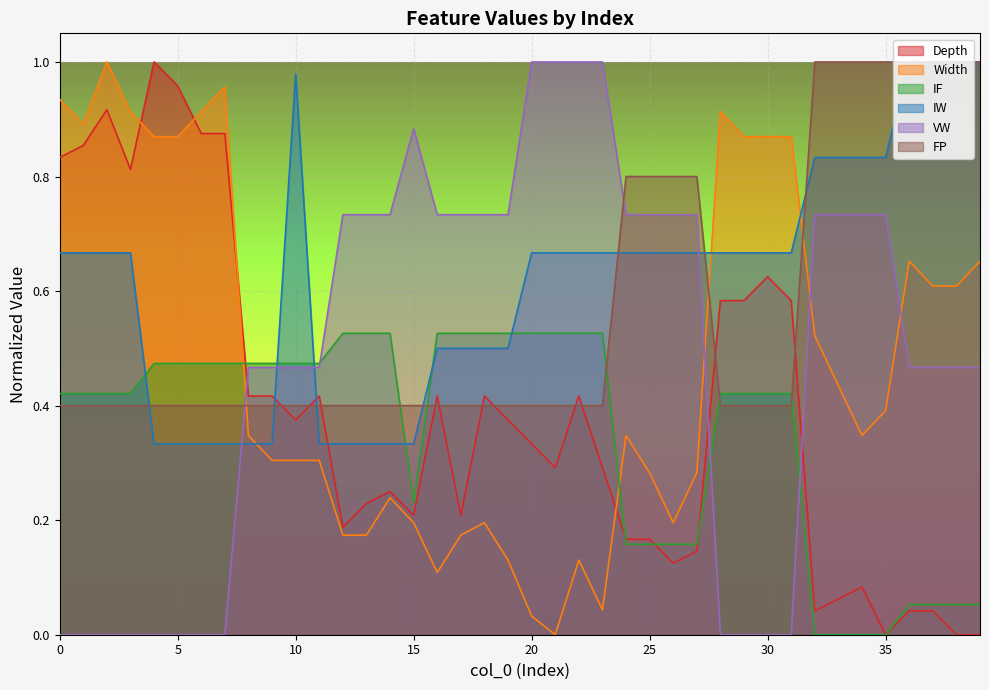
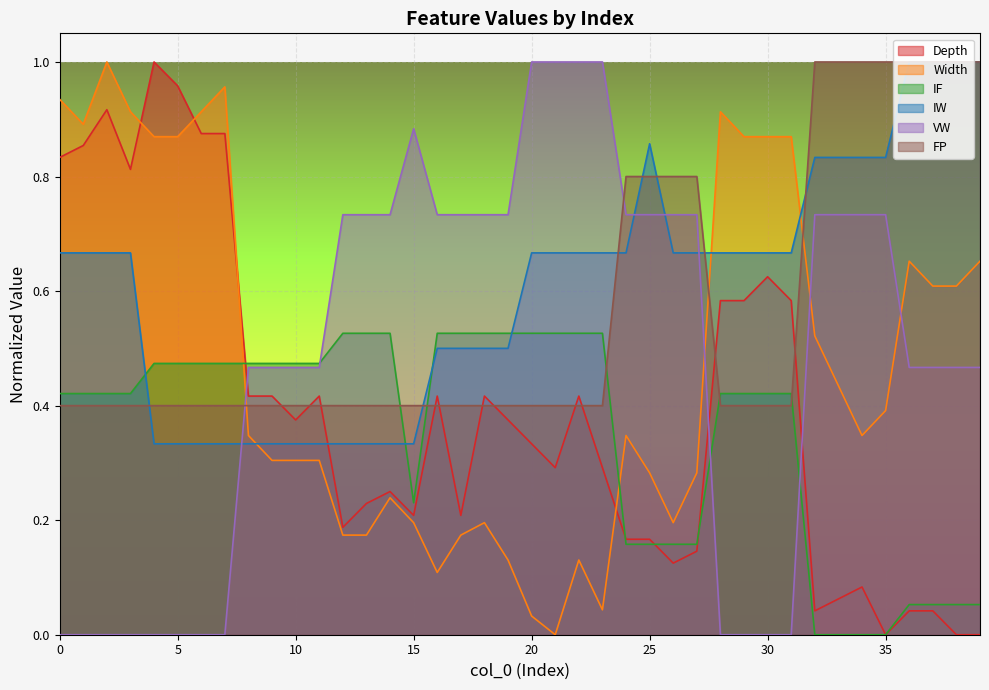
IW, 10: 0.98 -> 0.33
IW, 25: 0.67 -> 0.86
